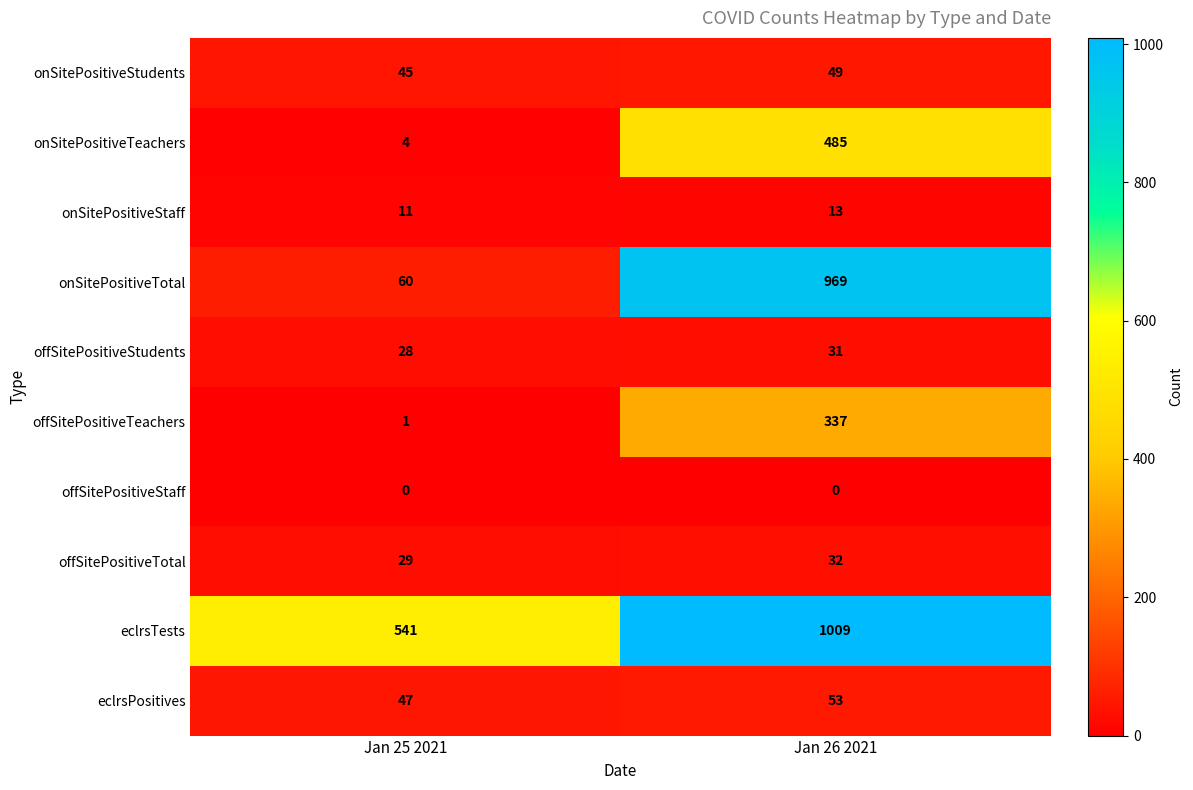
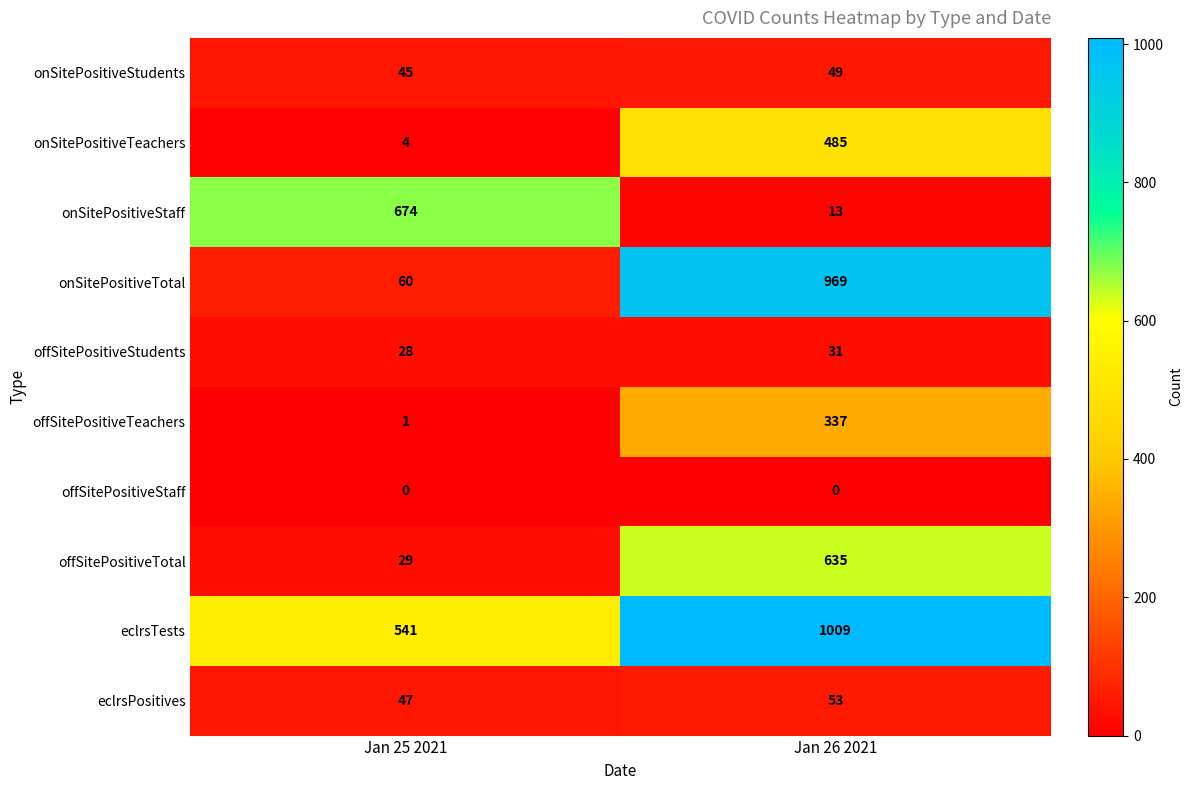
onSitePositiveStaff, Jan 25 2021: 11 -> 674
offSitePositiveTotal, Jan 26 2021: 32 -> 635
